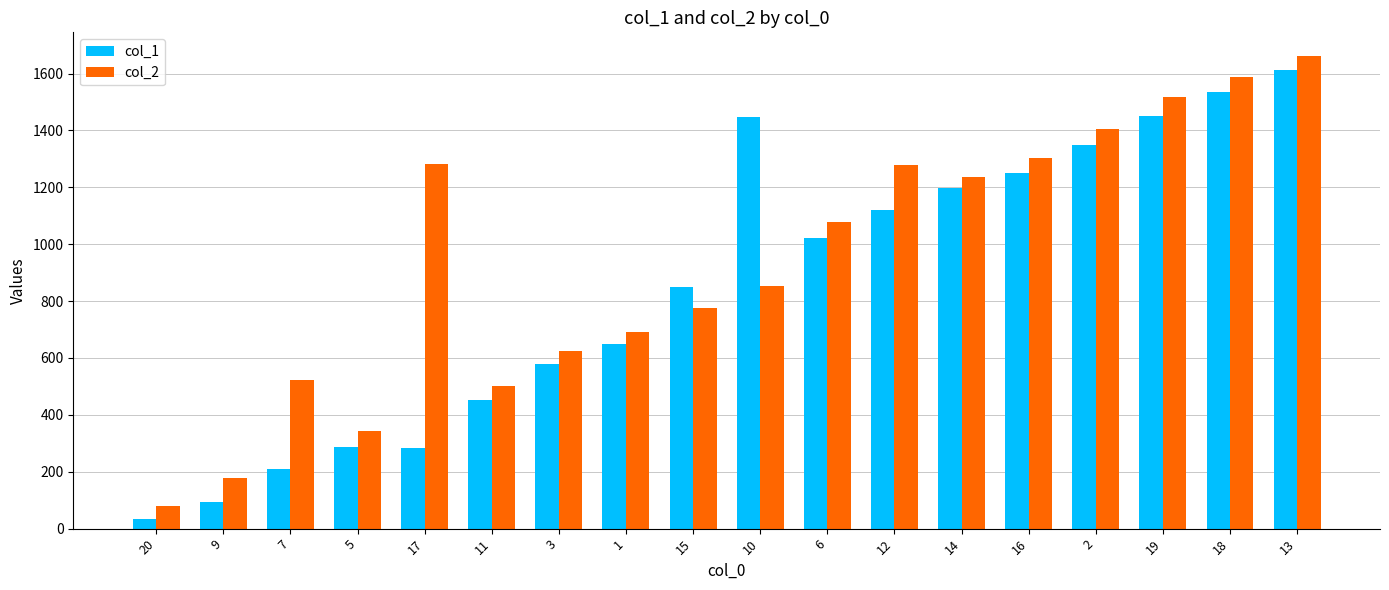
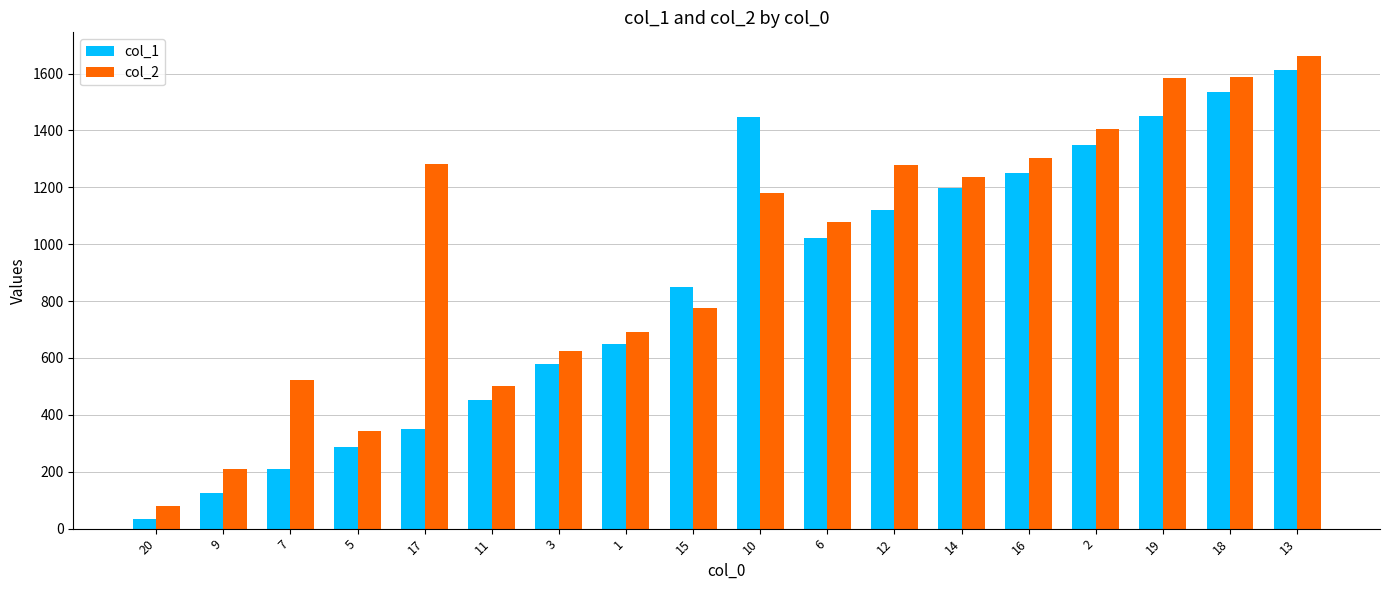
col_1, 9: 90 -> 130
col_2, 9: 180 -> 210
col_1, 17: 280 -> 350
col_2, 10: 850 -> 1180
col_2, 19: 1520 -> 1590
